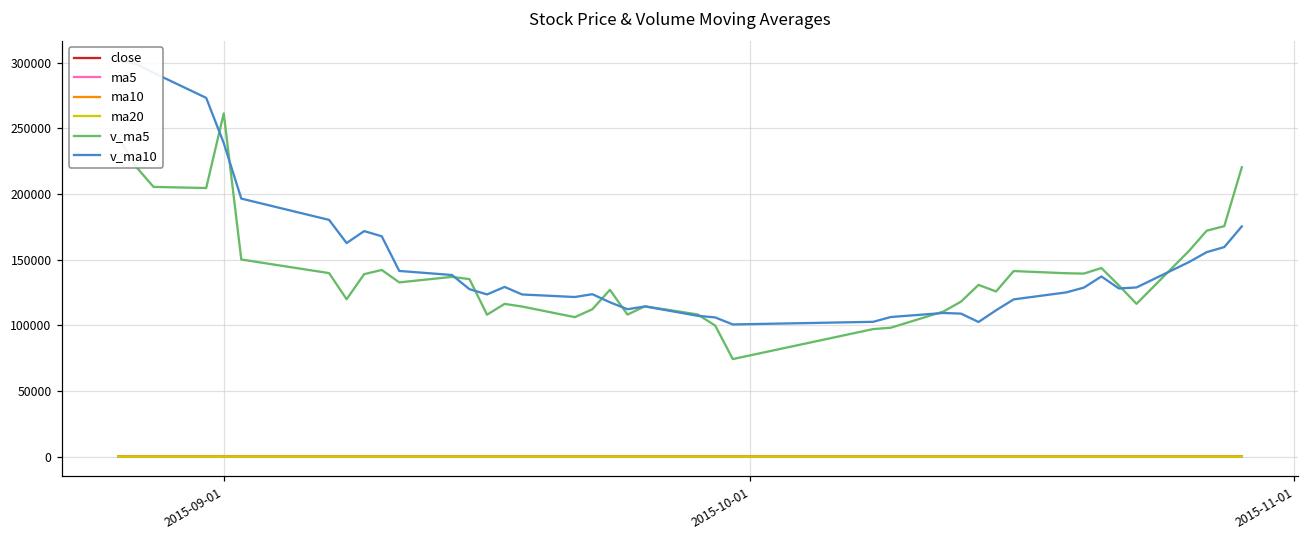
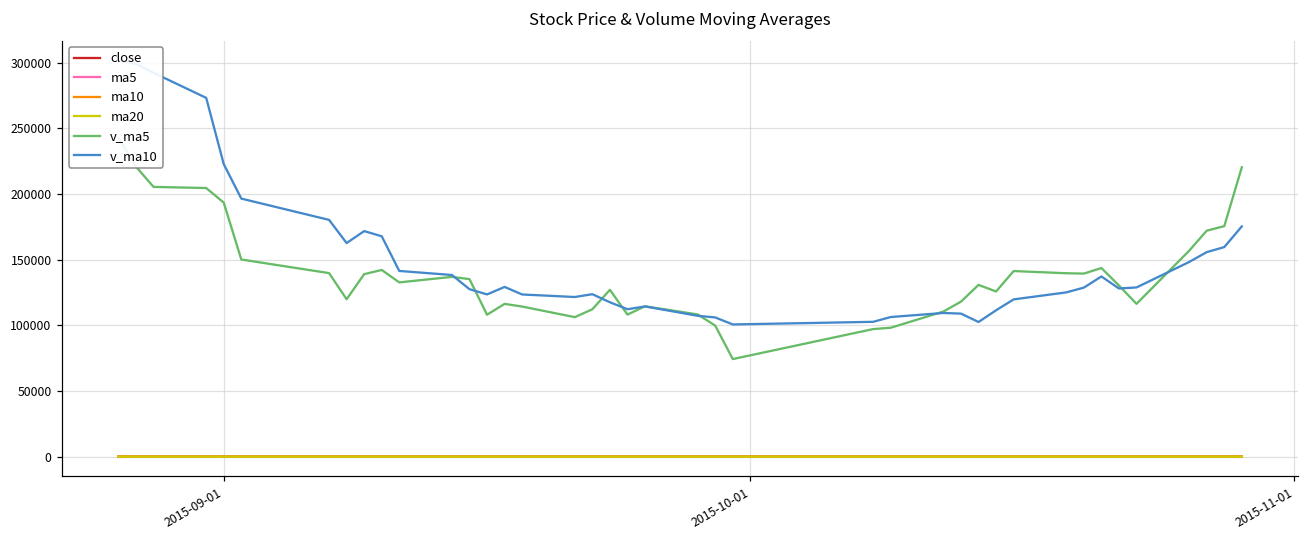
v_ma5, 2015-09-01: 261000 -> 193000
v_ma10, 2015-09-01: 239000 -> 223000
